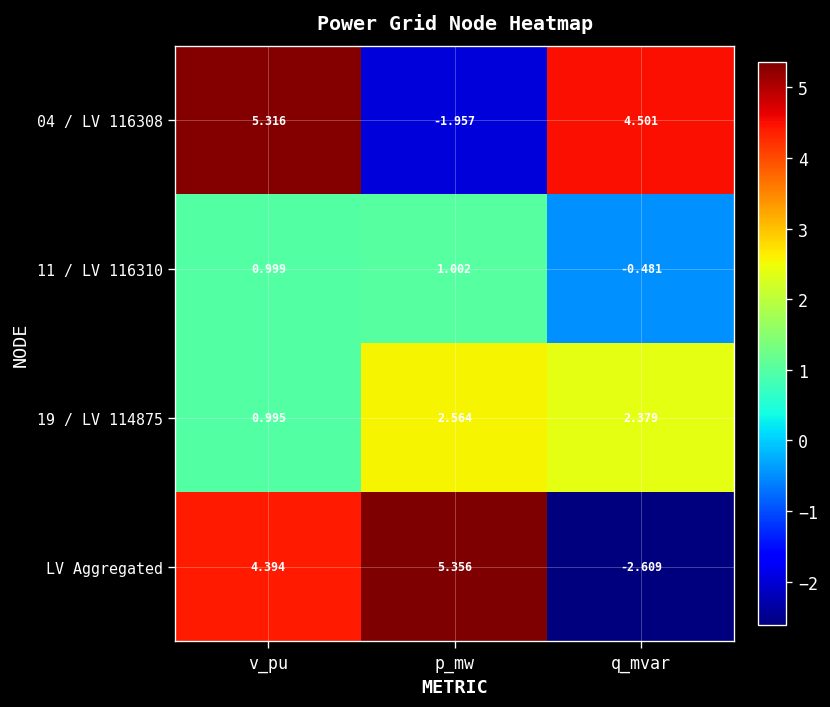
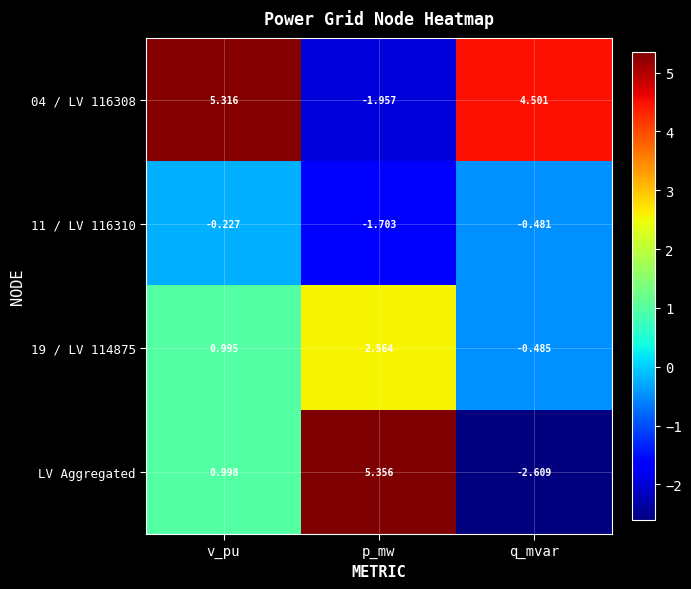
11 / LV 116310, v_pu: 0.999 -> -0.227
11 / LV 116310, p_mw: 1.002 -> -1.703
19 / LV 114875, q_mvar: 2.379 -> -0.485
LV Aggregated, v_pu: 4.394 -> 0.998
